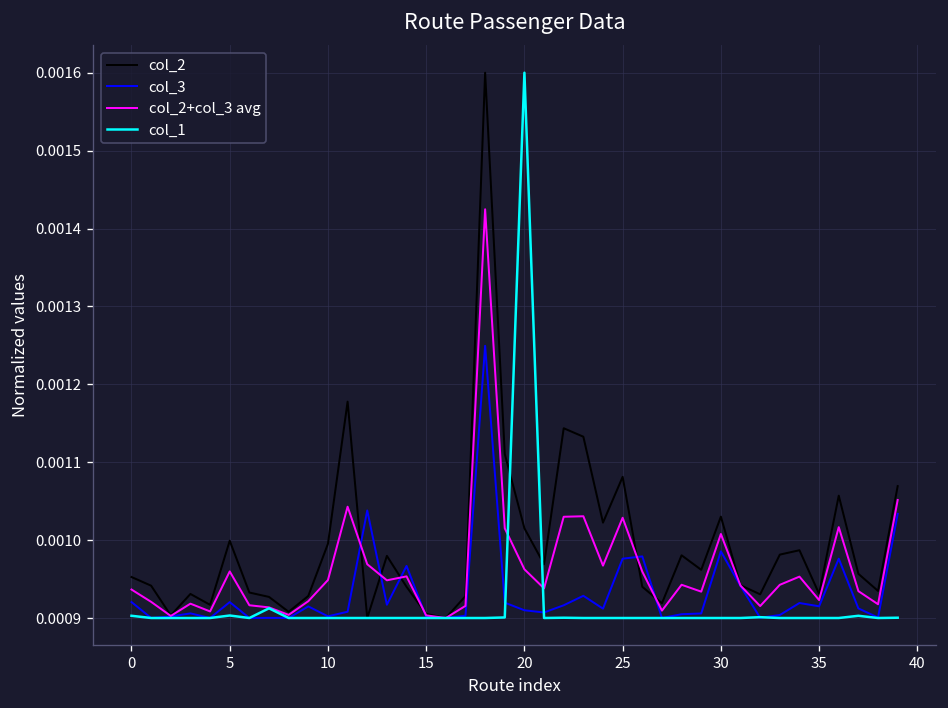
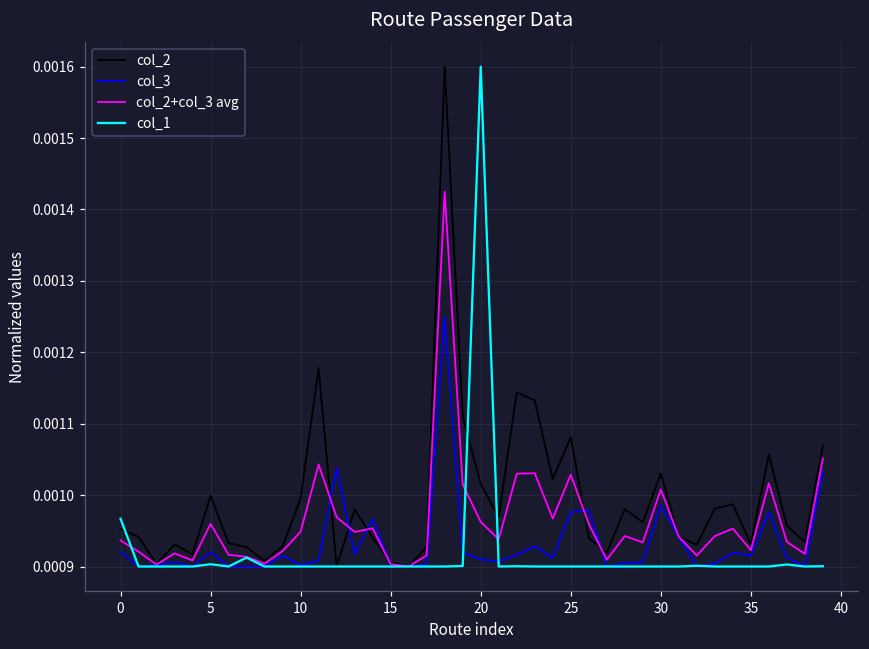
col_1, 0: 0.00090 -> 0.00097
